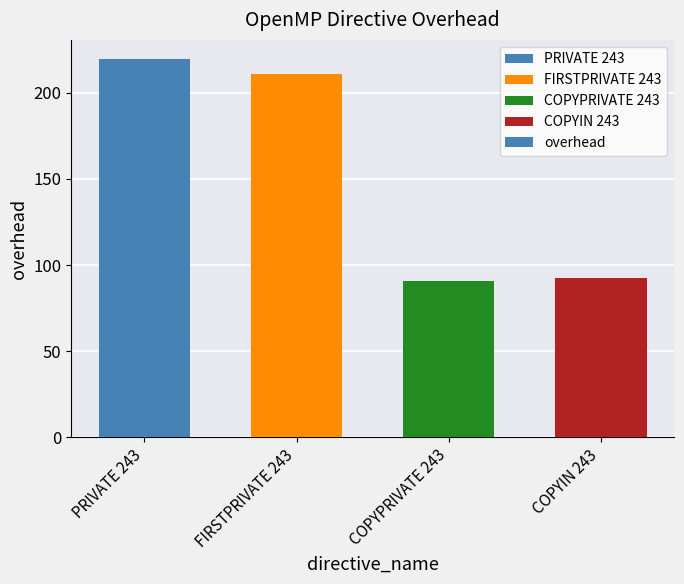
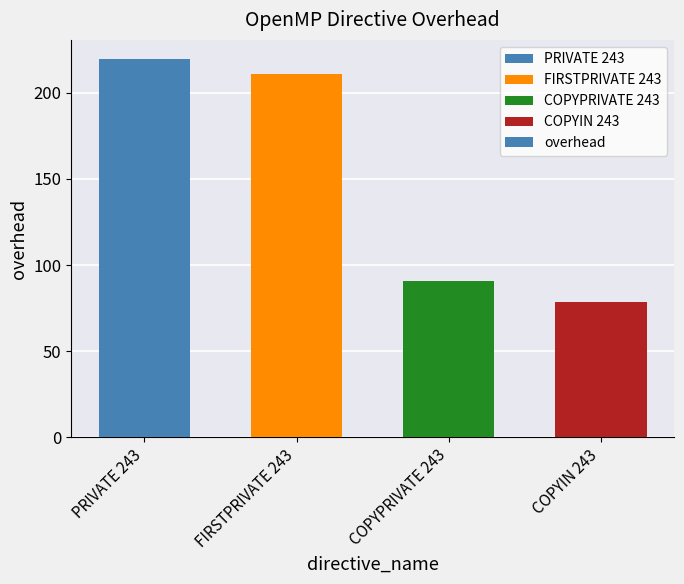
COPYIN 243: 93 -> 78
